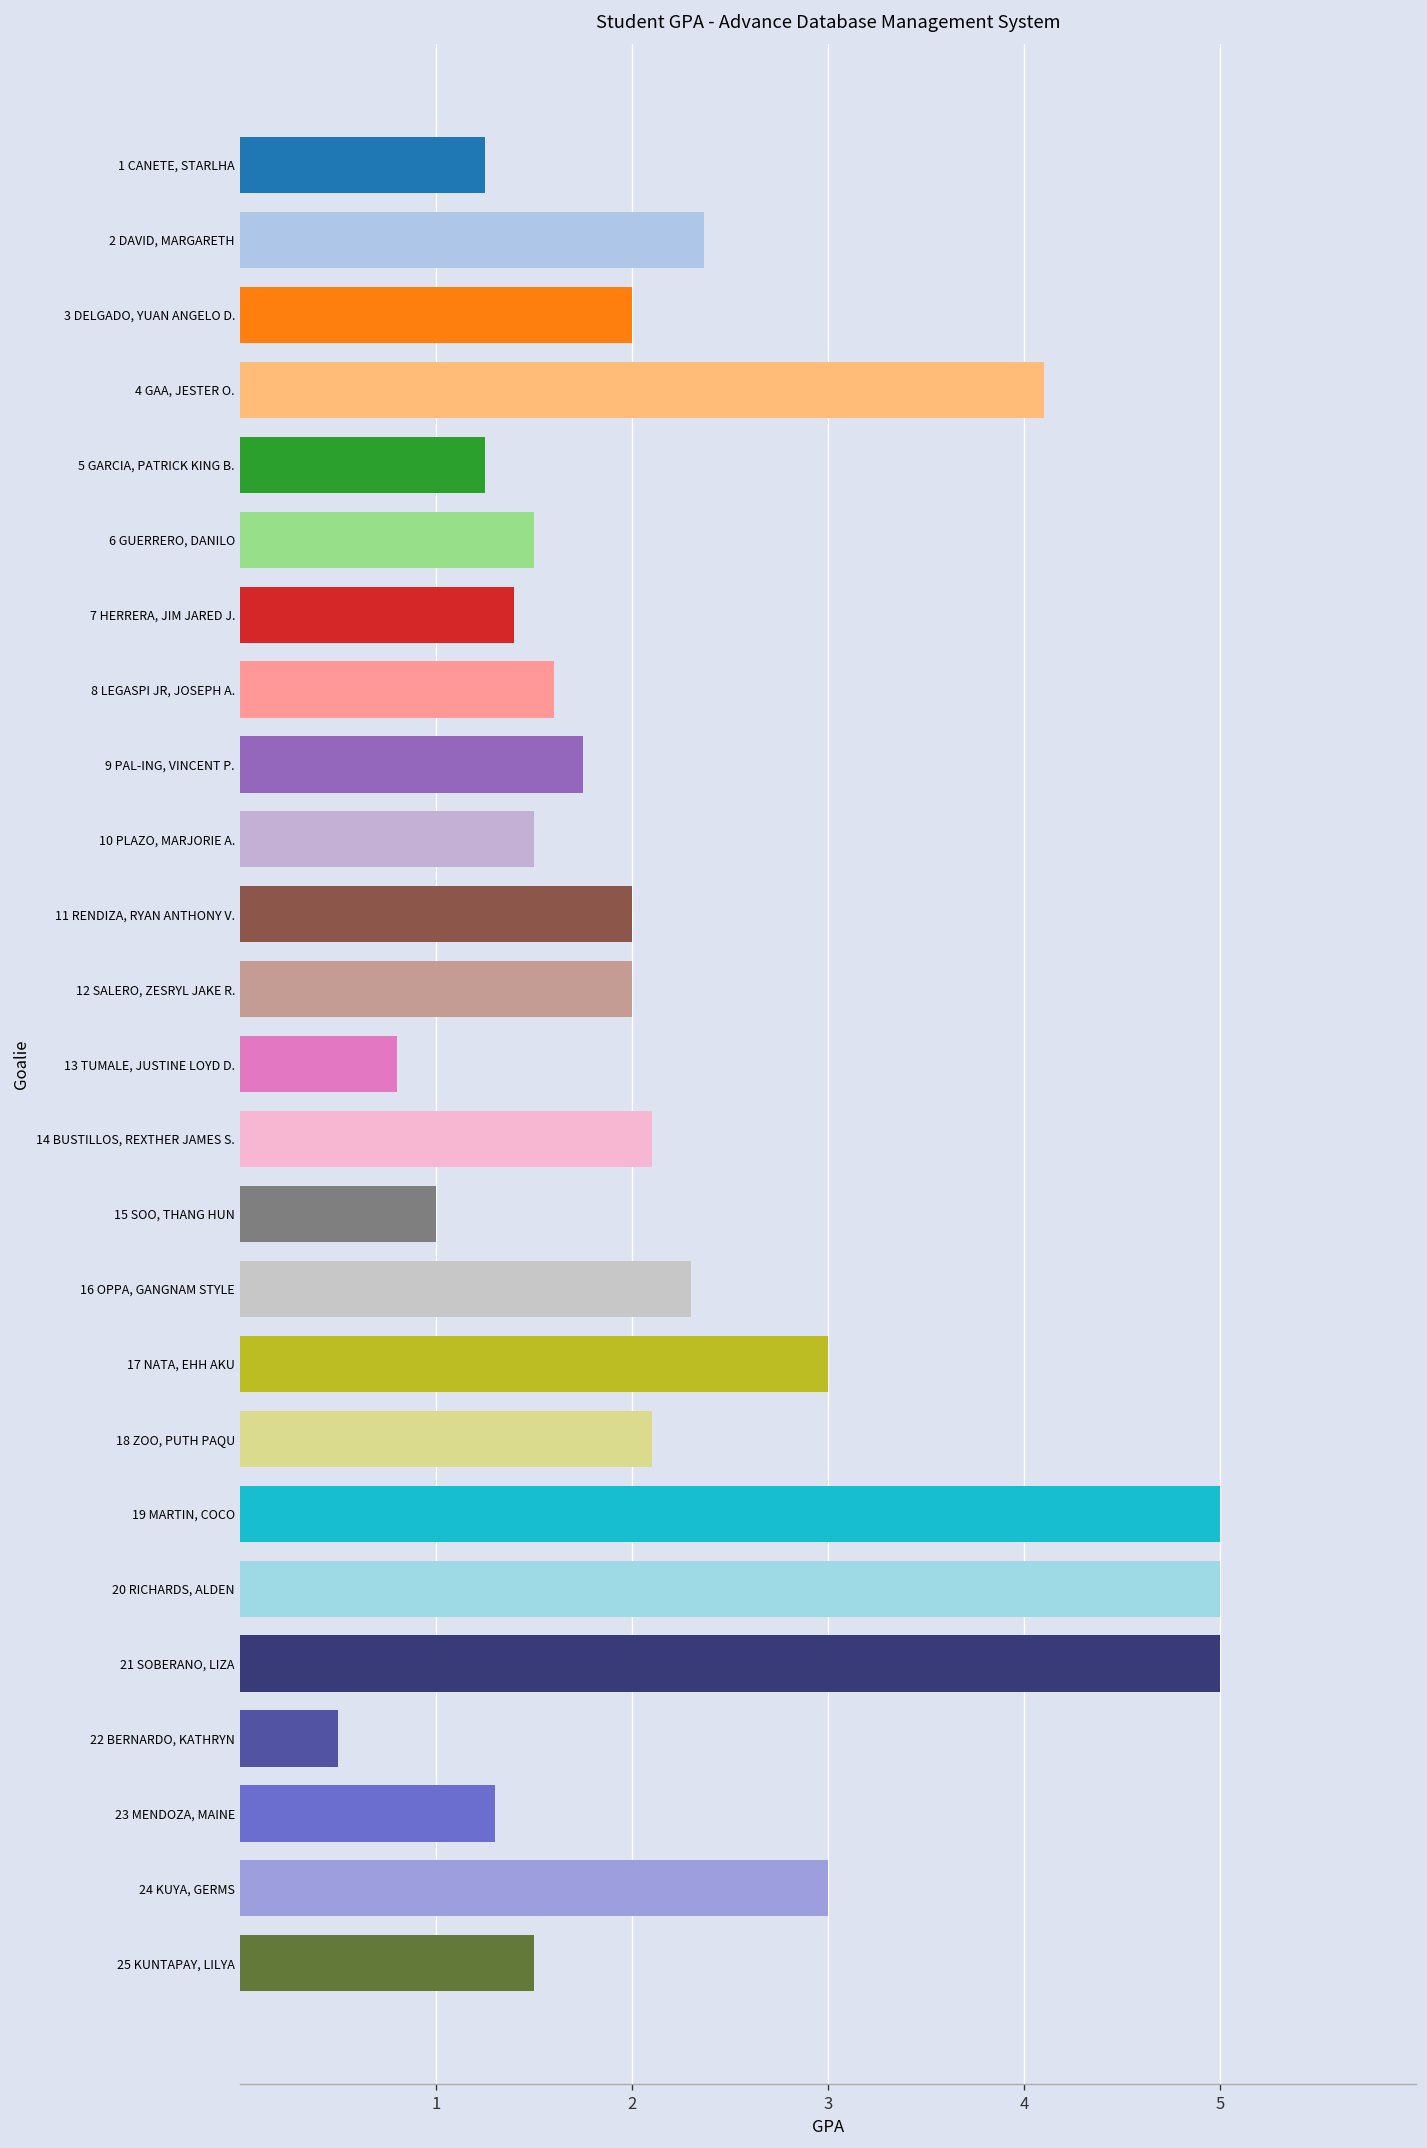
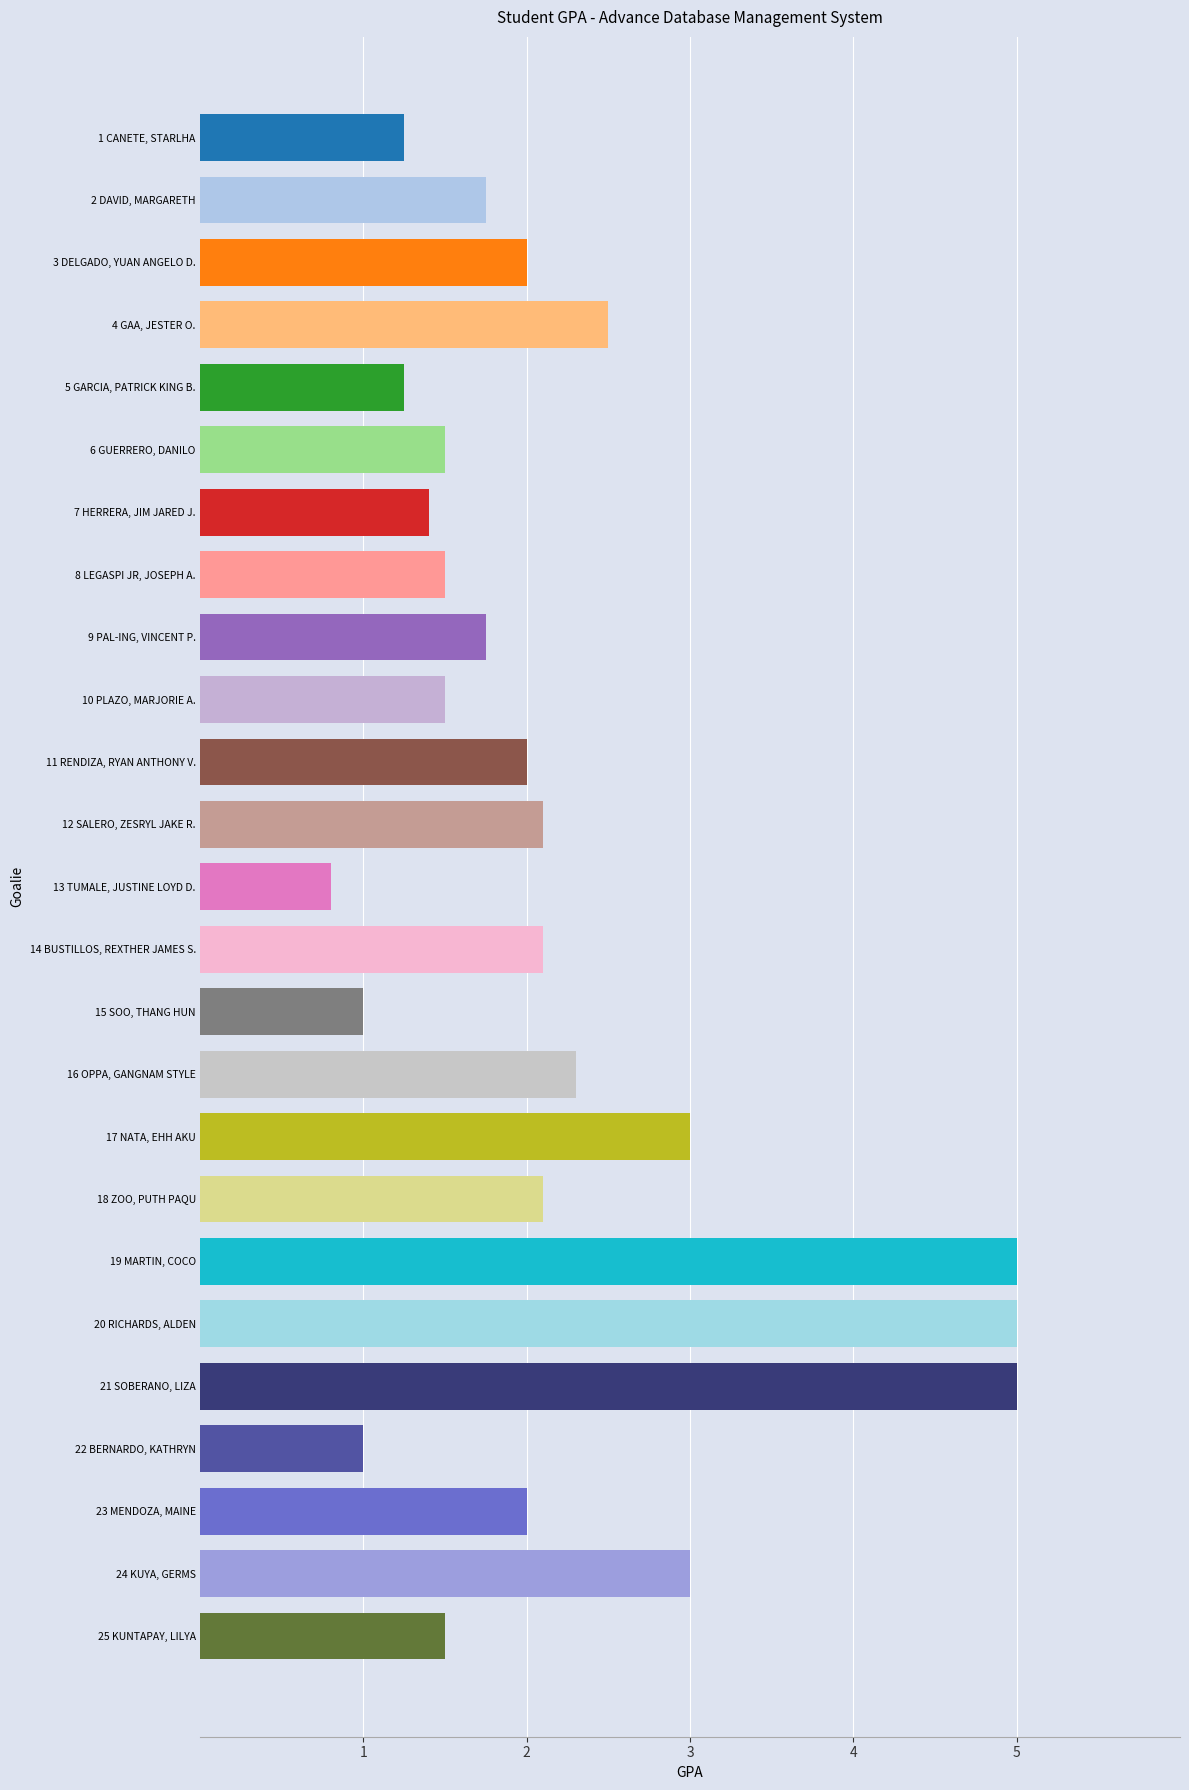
2 DAVID, MARGARETH: 2.37 -> 1.75
4 GAA, JESTER O.: 4.1 -> 2.5
8 LEGASPI JR, JOSEPH A.: 1.6 -> 1.5
12 SALERO, ZESRYL JAKE R.: 2.0 -> 2.1
22 BERNARDO, KATHRYN: 0.5 -> 1.0
23 MENDOZA, MAINE: 1.3 -> 2.0
